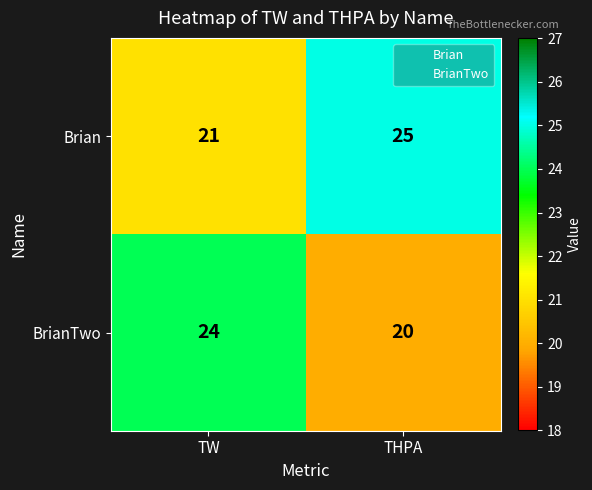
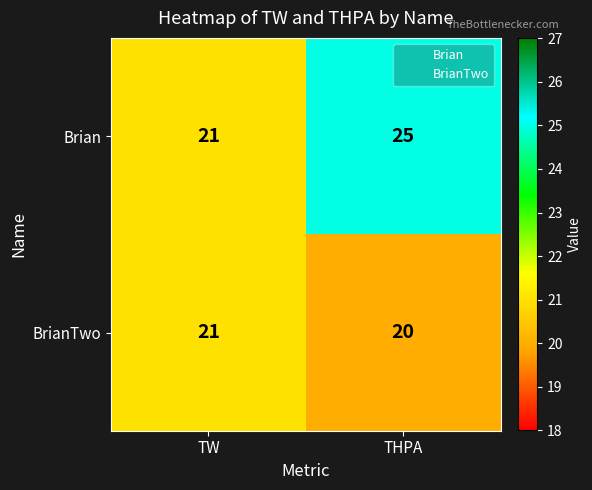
BrianTwo, TW: 24 -> 21
